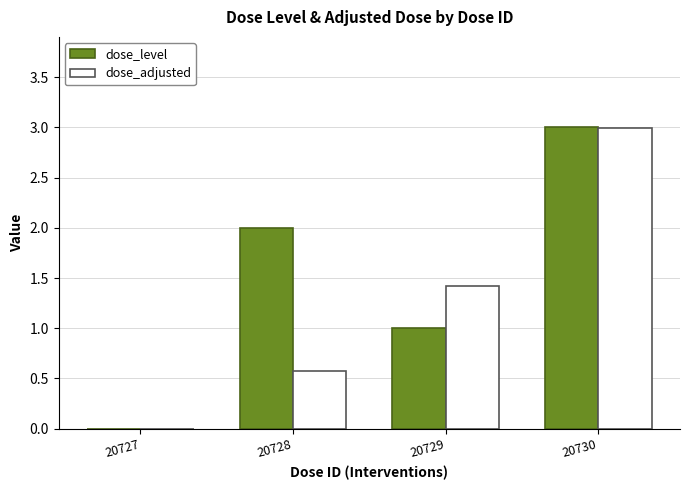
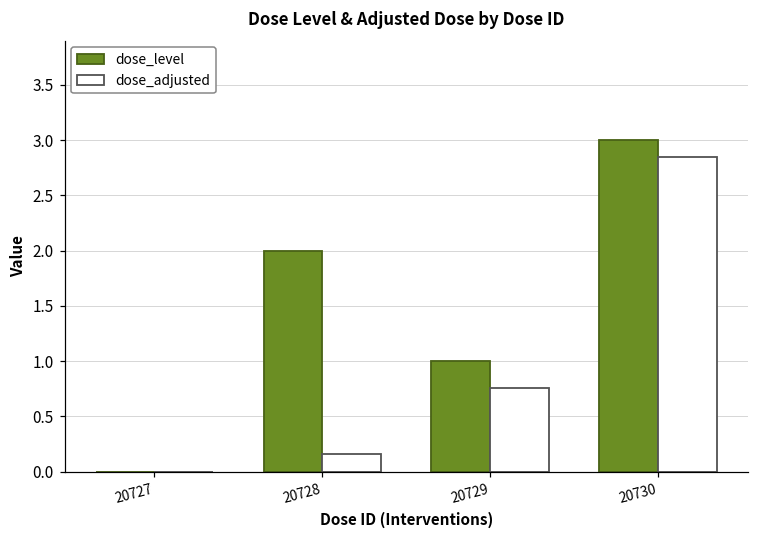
dose_adjusted, 20728: 0.57 -> 0.16
dose_adjusted, 20729: 1.43 -> 0.76
dose_adjusted, 20730: 2.99 -> 2.85
